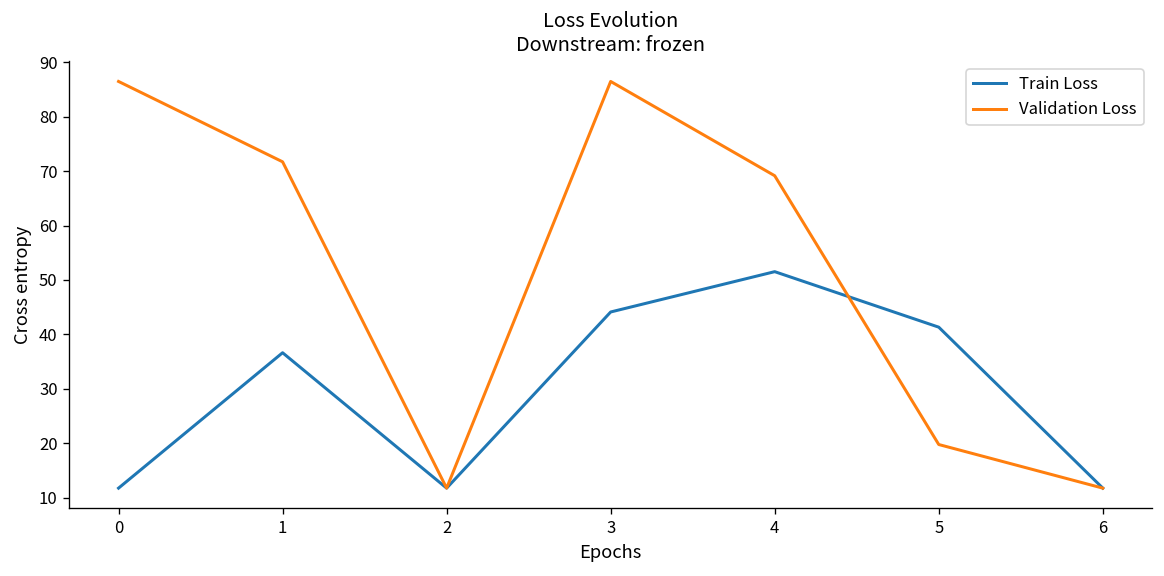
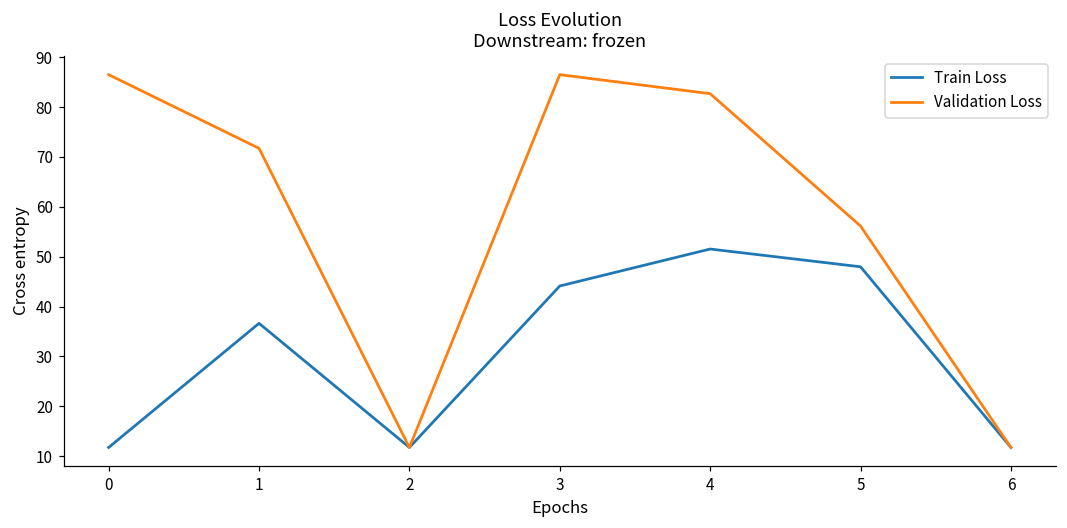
Validation Loss, 4: 69 -> 83
Train Loss, 5: 41 -> 48
Validation Loss, 5: 20 -> 56
